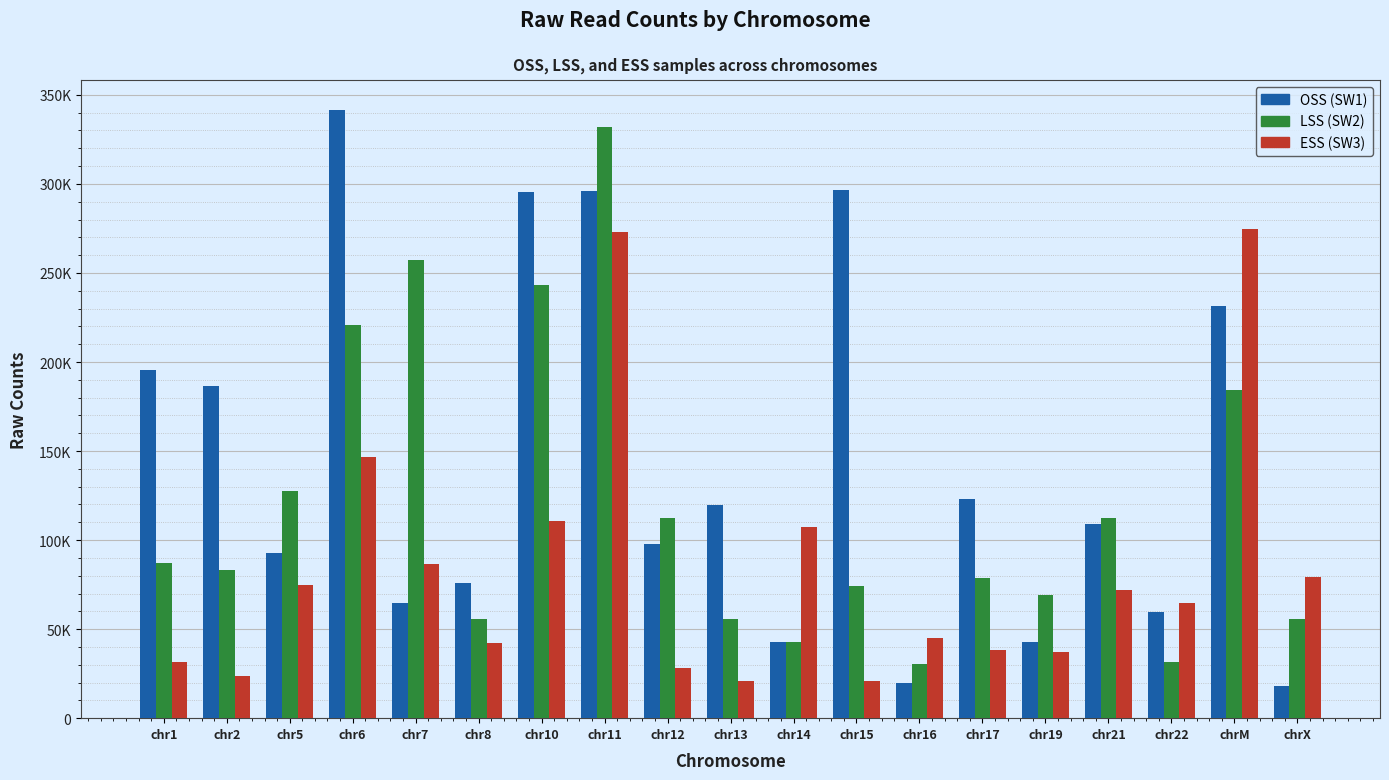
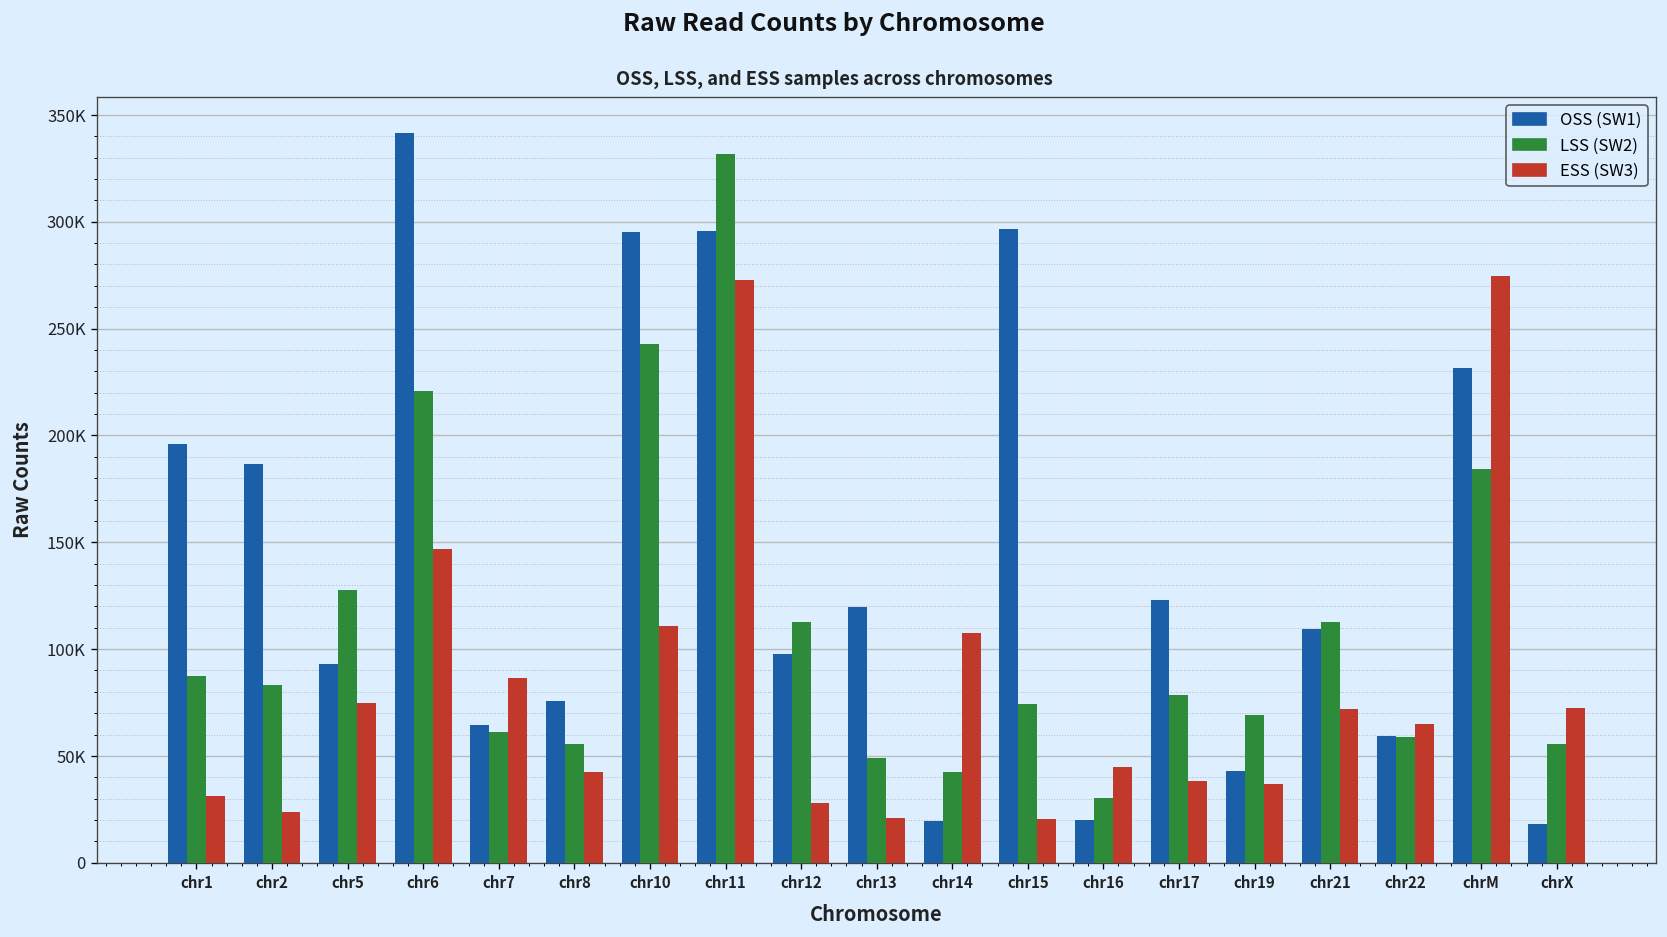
LSS (SW2), chr7: 257000 -> 61000
LSS (SW2), chr13: 56000 -> 49000
OSS (SW1), chr14: 43000 -> 20000
LSS (SW2), chr22: 31000 -> 59000
ESS (SW3), chrX: 79000 -> 72000
